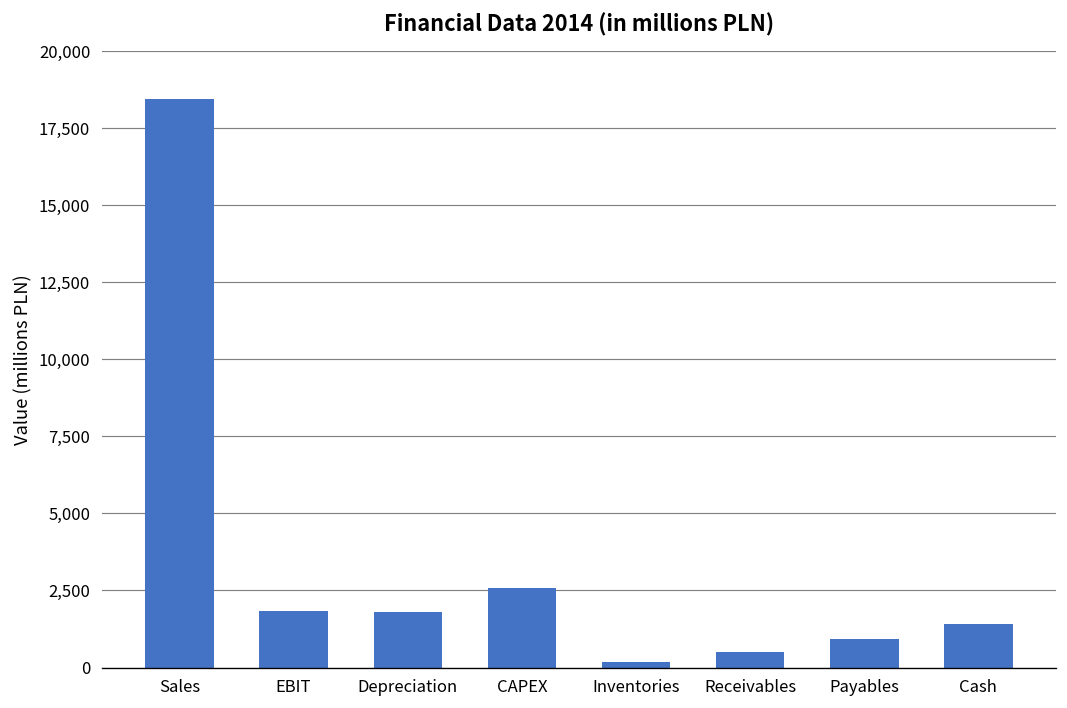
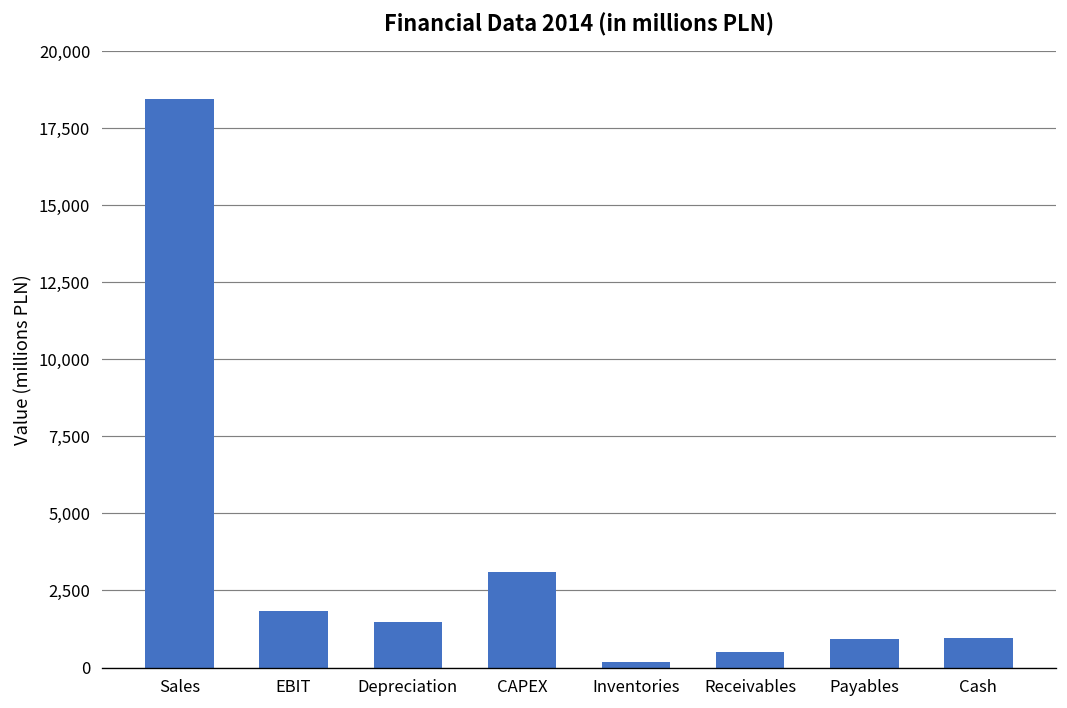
Depreciation: 1,800 -> 1,500
CAPEX: 2,600 -> 3,100
Cash: 1,400 -> 1,000
